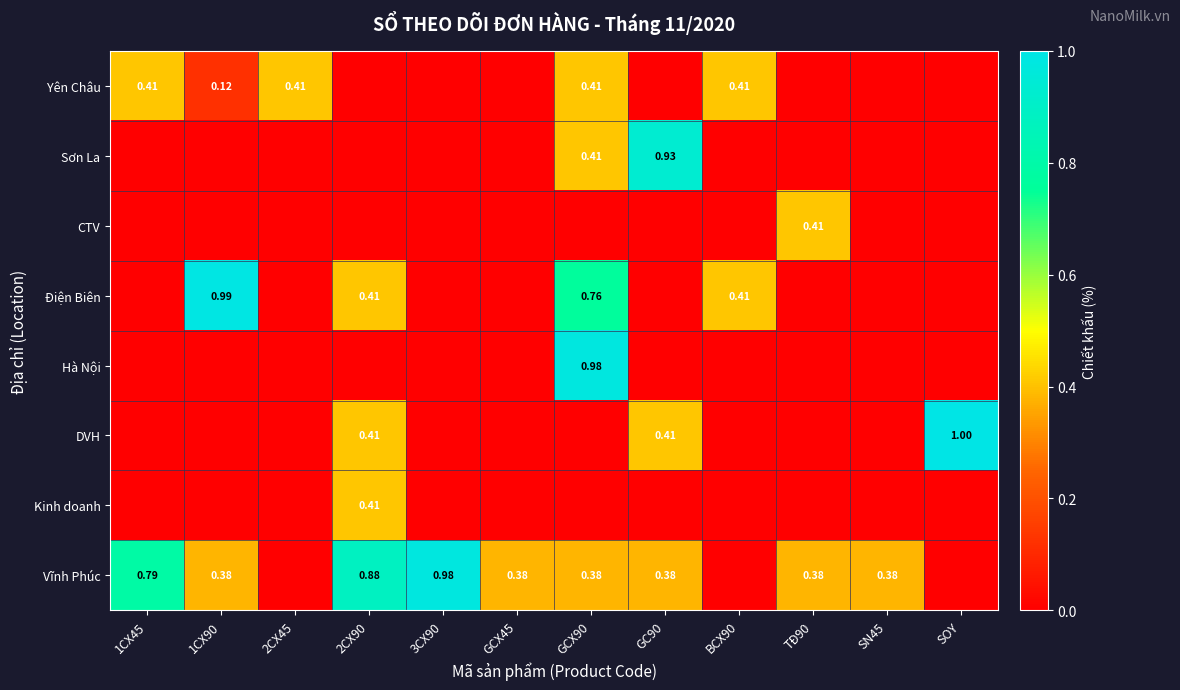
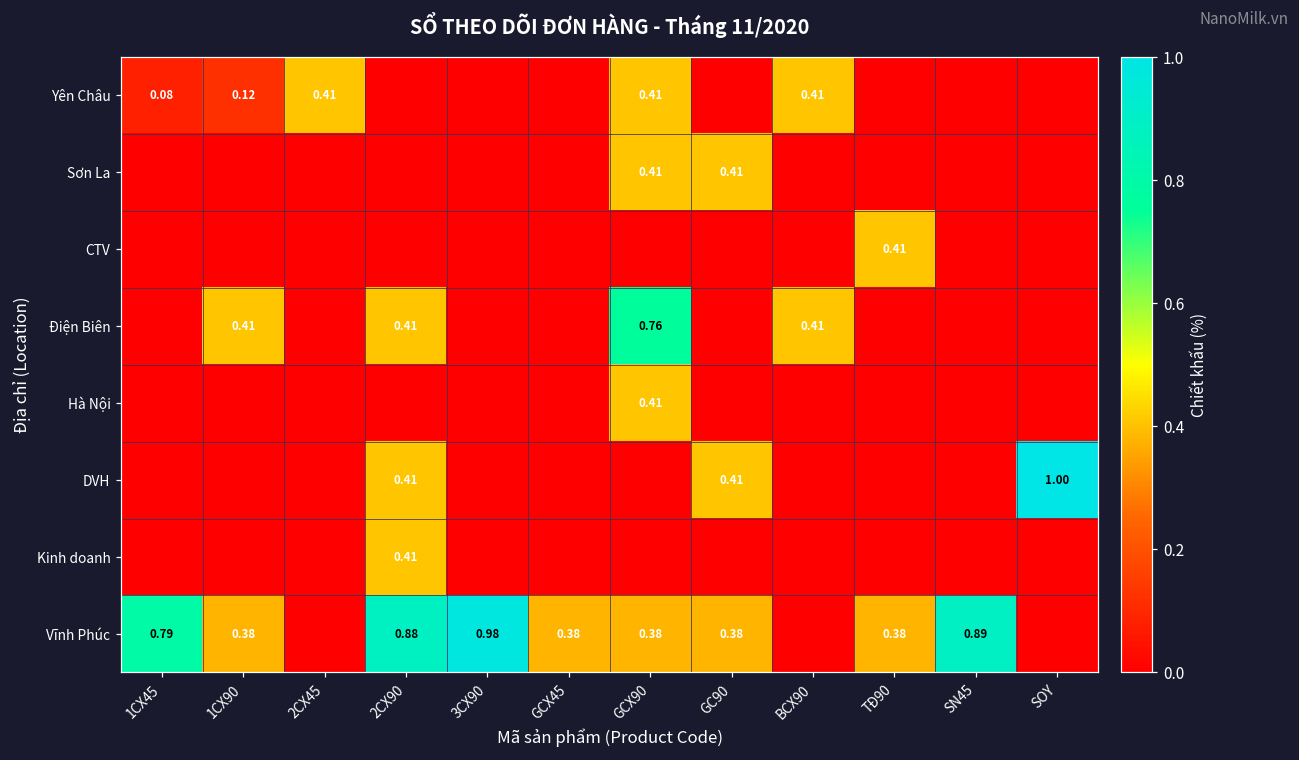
Yên Châu, 1CX45: 0.41 -> 0.08
Sơn La, GC90: 0.93 -> 0.41
Điện Biên, 1CX90: 0.99 -> 0.41
Hà Nội, GCX90: 0.98 -> 0.41
Vĩnh Phúc, SN45: 0.38 -> 0.89
